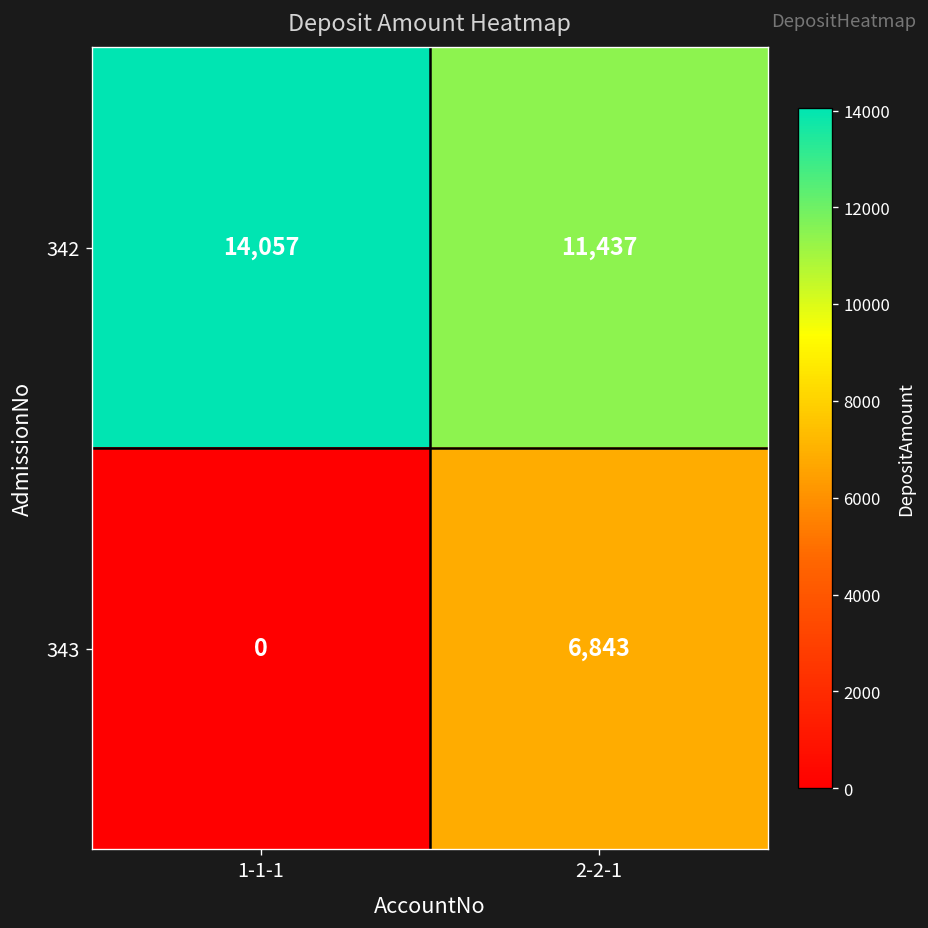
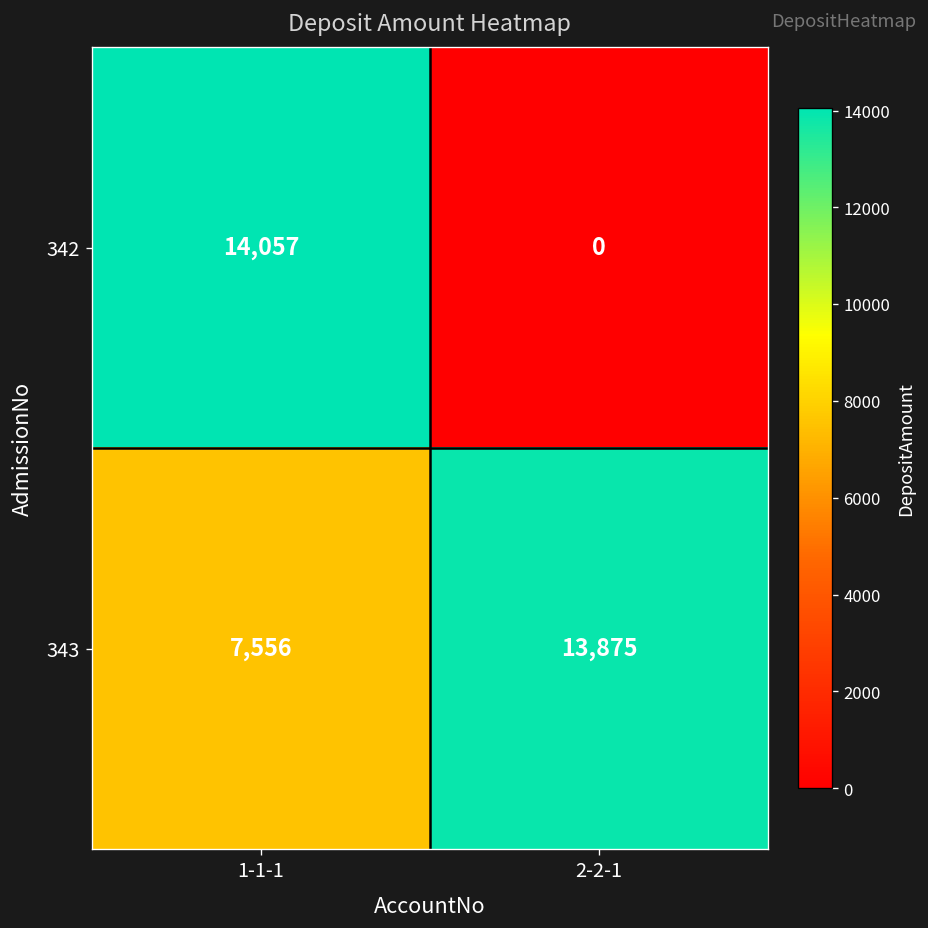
342, 2-2-1: 11,437 -> 0
343, 1-1-1: 0 -> 7,556
343, 2-2-1: 6,843 -> 13,875
